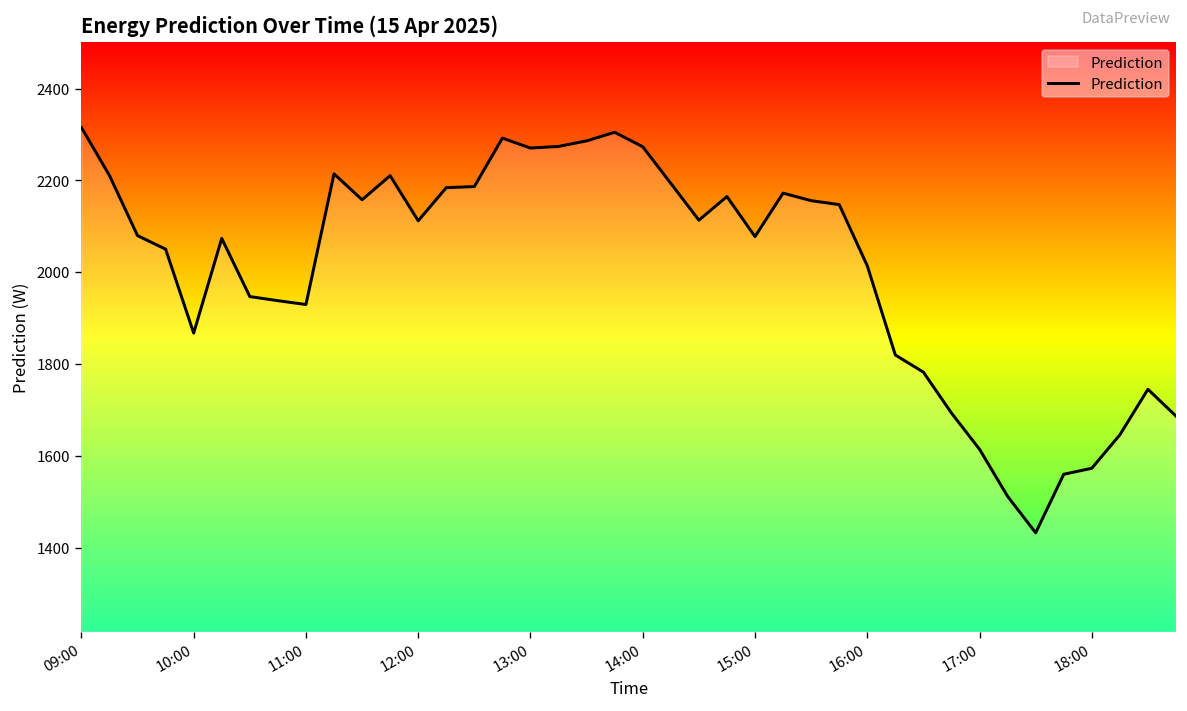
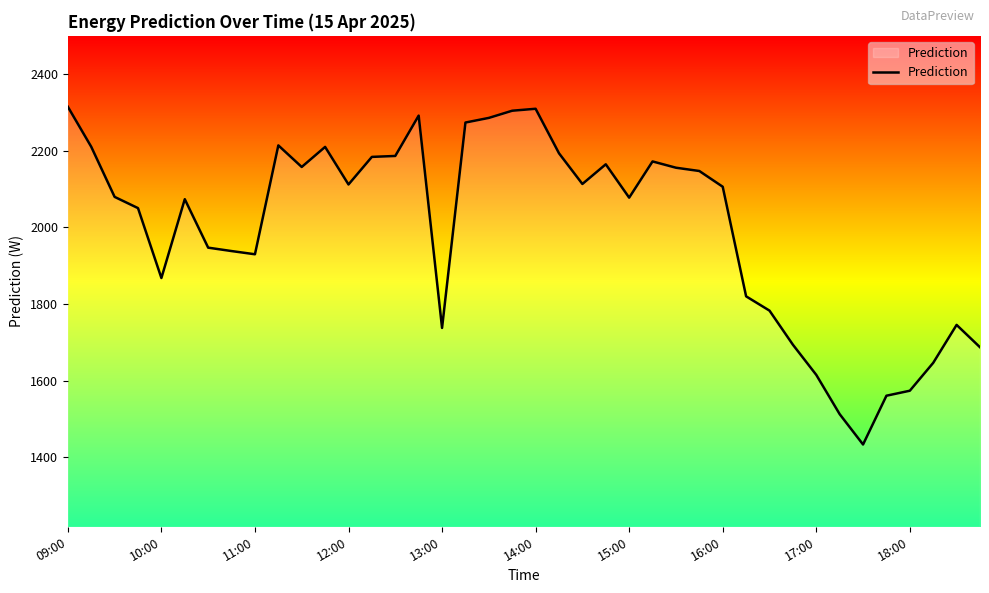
13:00: 2270 -> 1740
14:00: 2270 -> 2310
16:00: 2010 -> 2110
